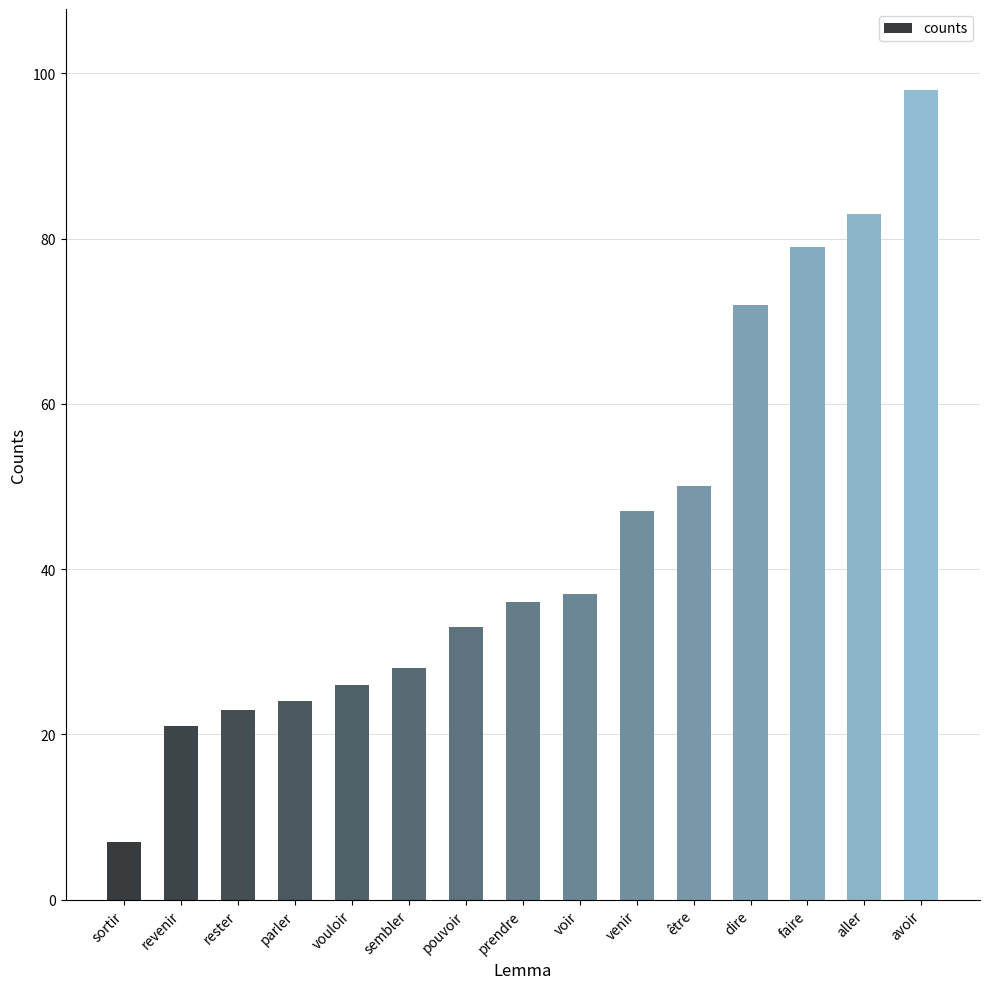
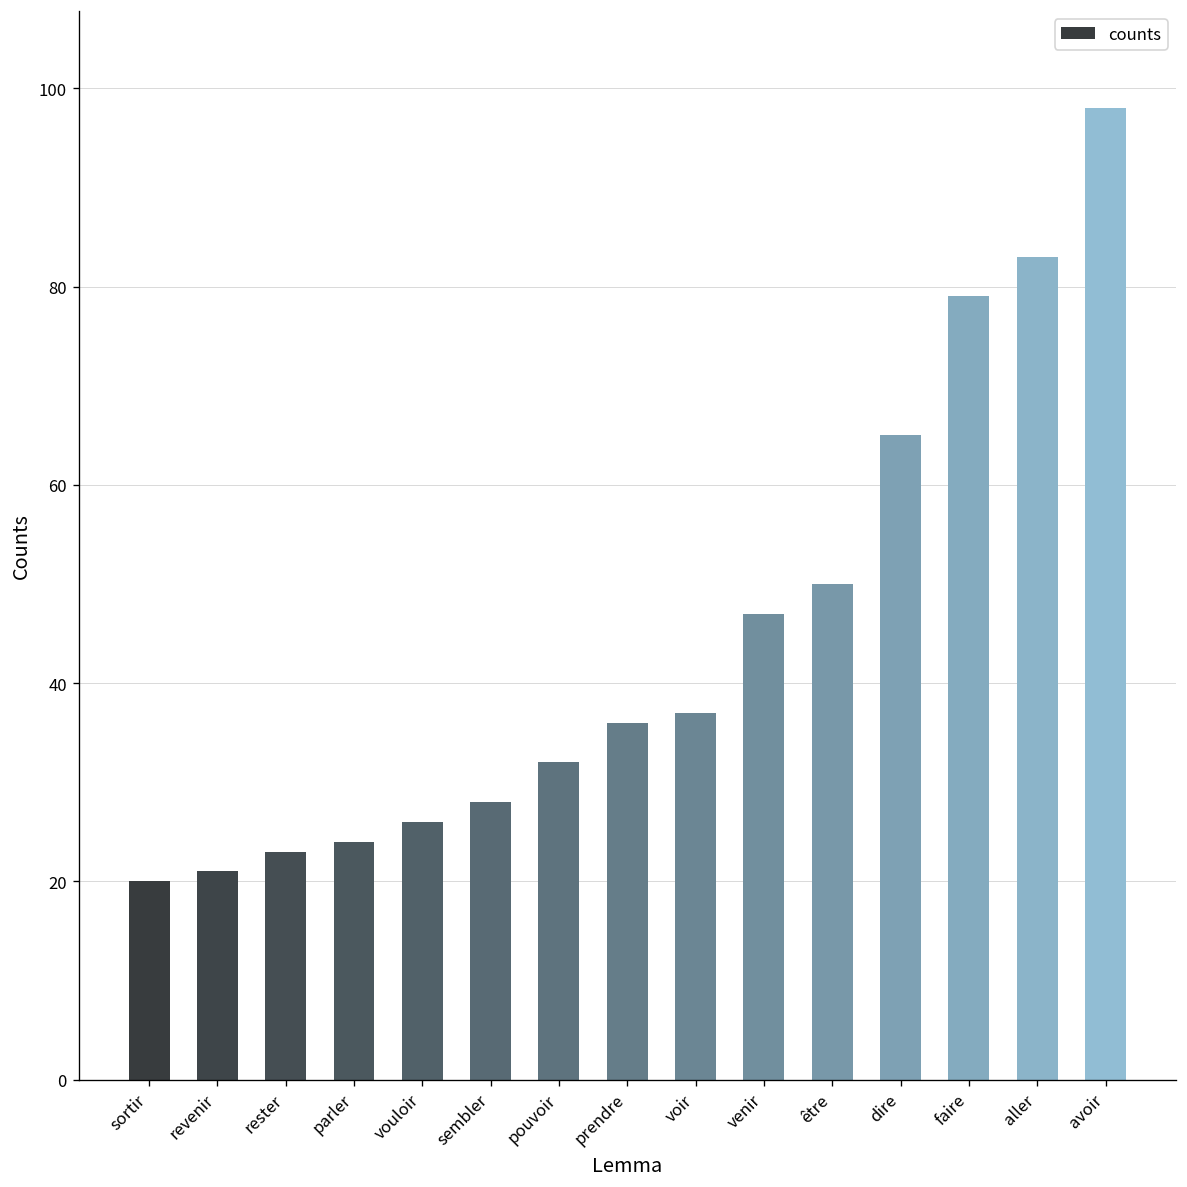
sortir: 7 -> 20
pouvoir: 33 -> 32
dire: 72 -> 65
